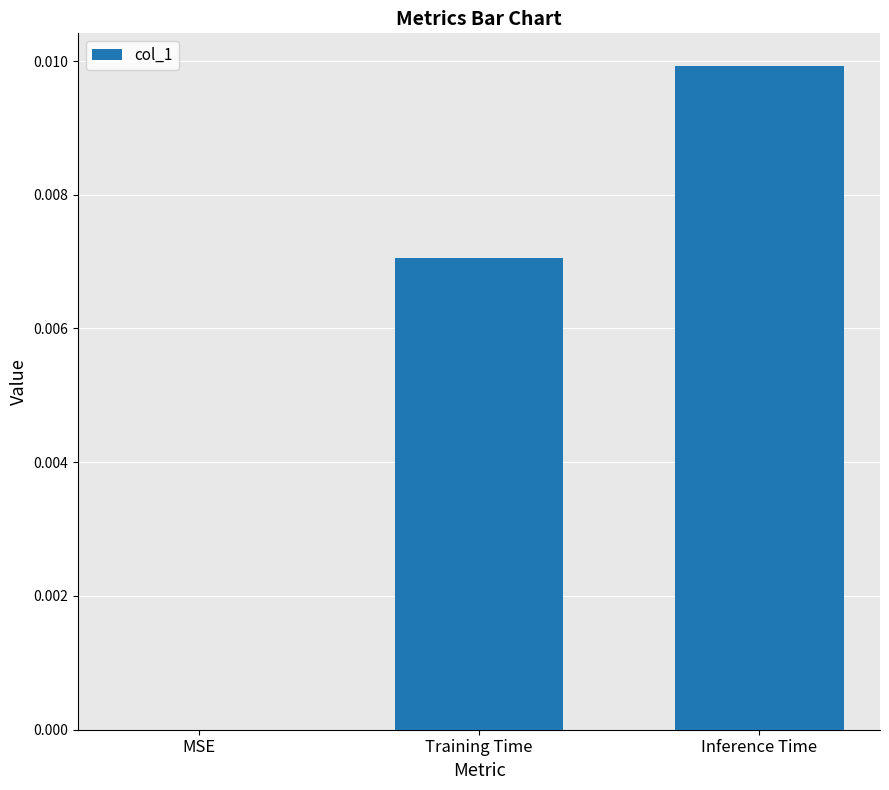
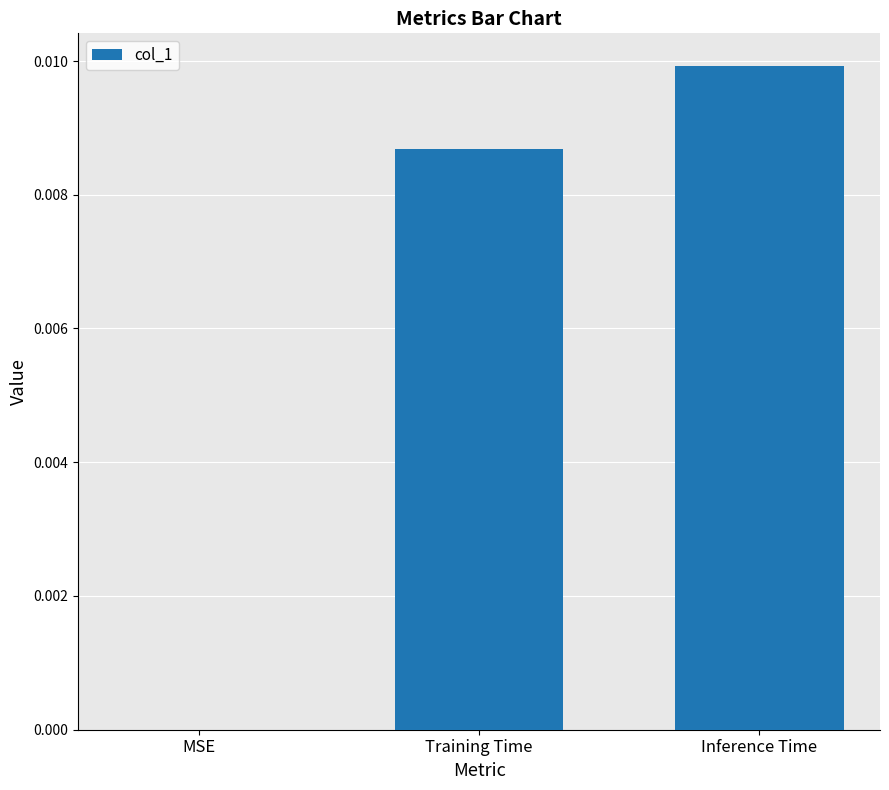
Training Time: 0.0071 -> 0.0087
